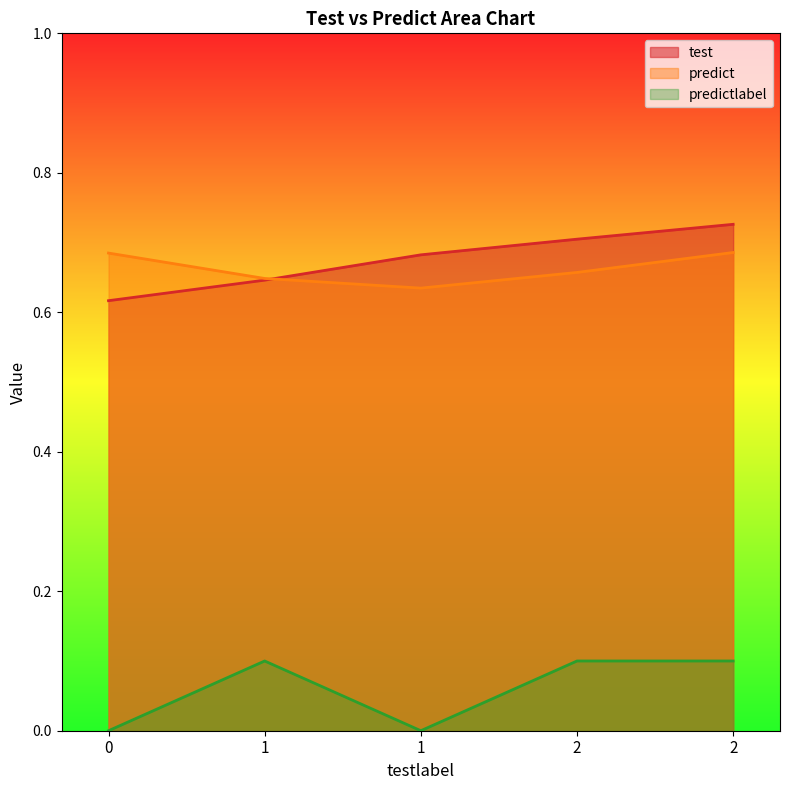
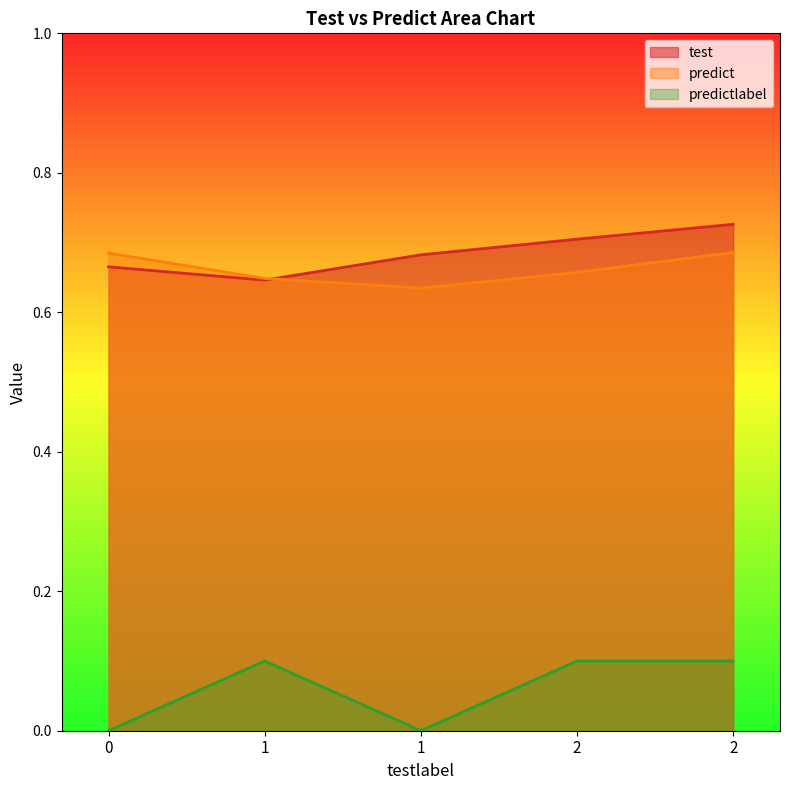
test, 0: 0.62 -> 0.67
